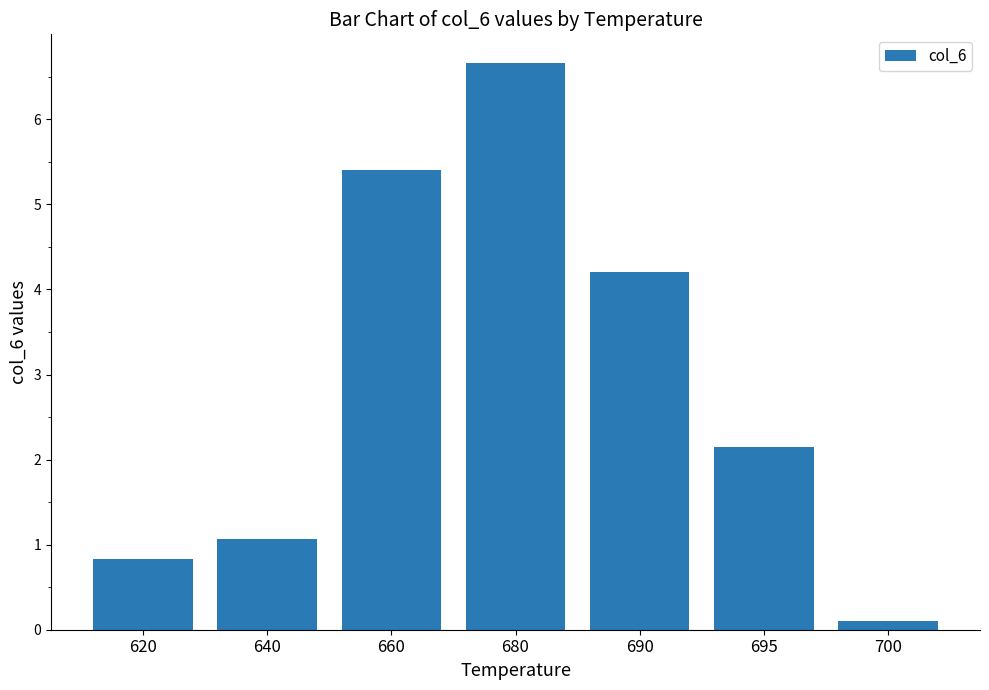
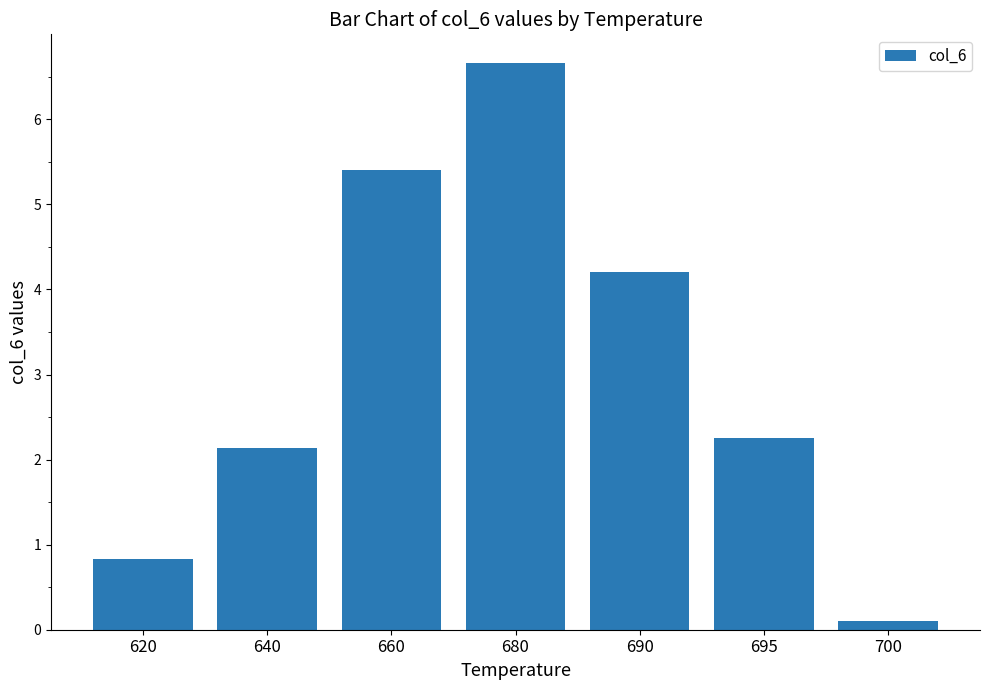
640: 1.1 -> 2.1
695: 2.1 -> 2.2
